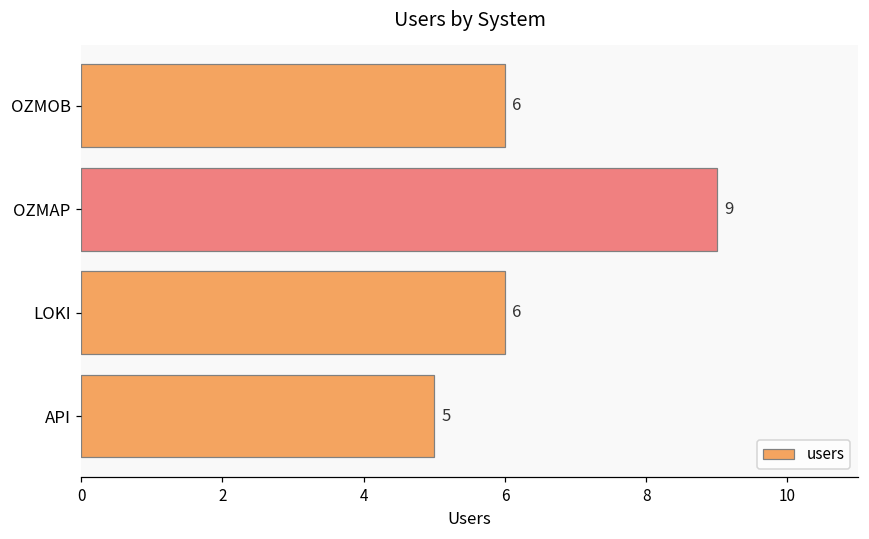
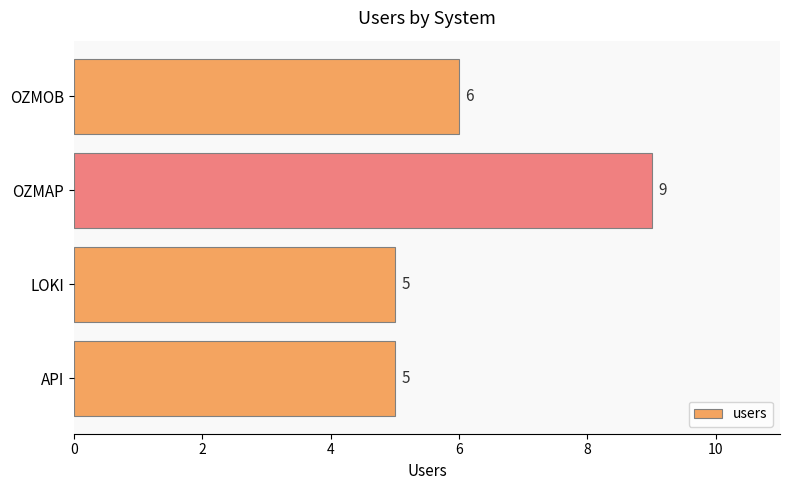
LOKI: 6 -> 5
